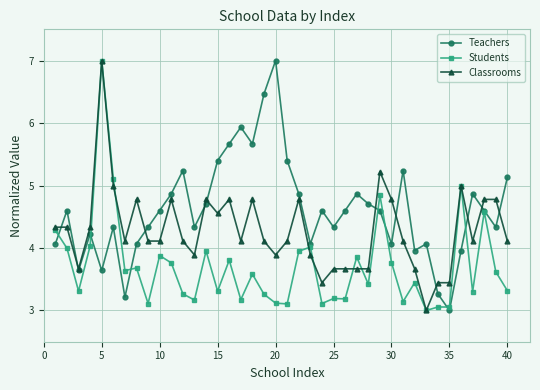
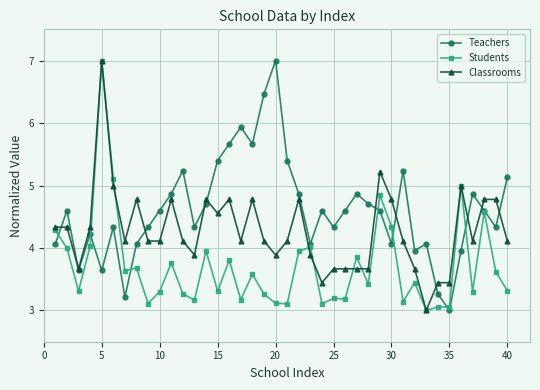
Students, 10: 3.9 -> 3.3
Students, 30: 3.8 -> 4.3
